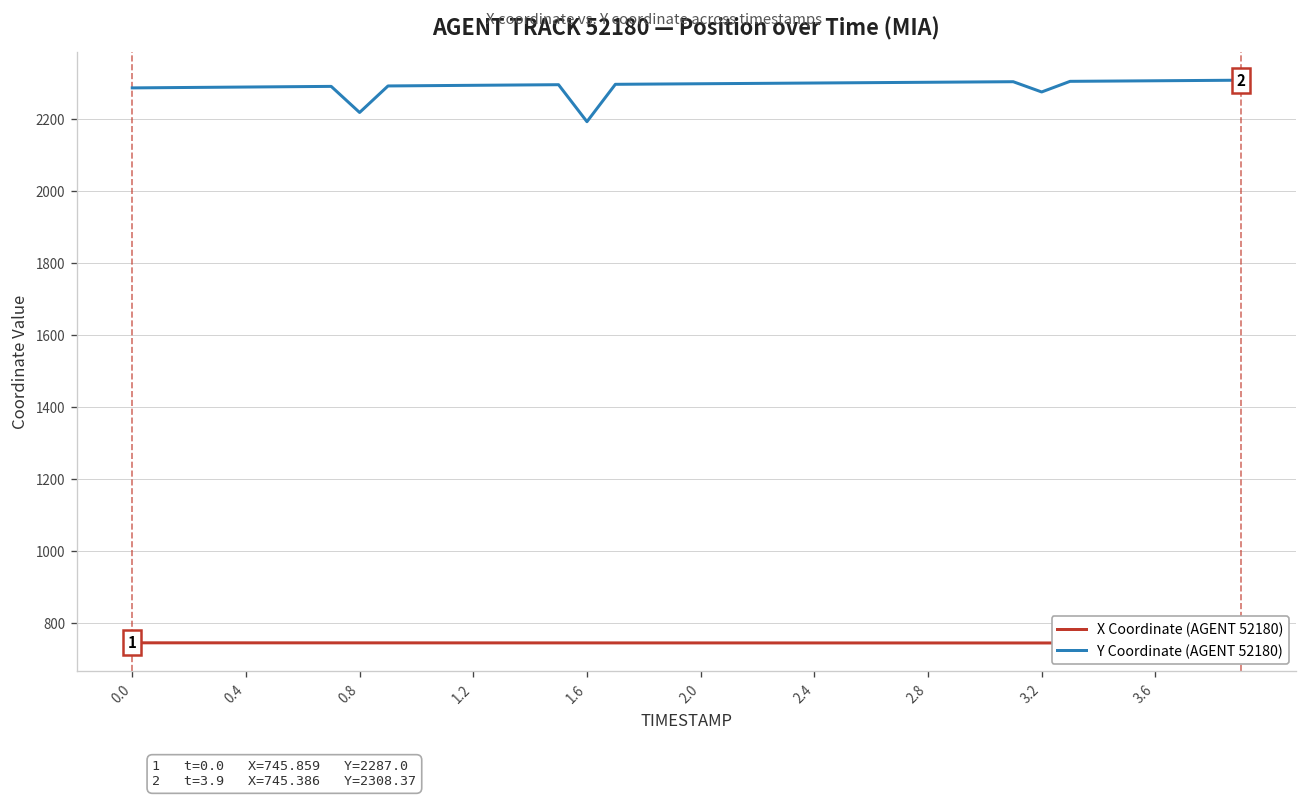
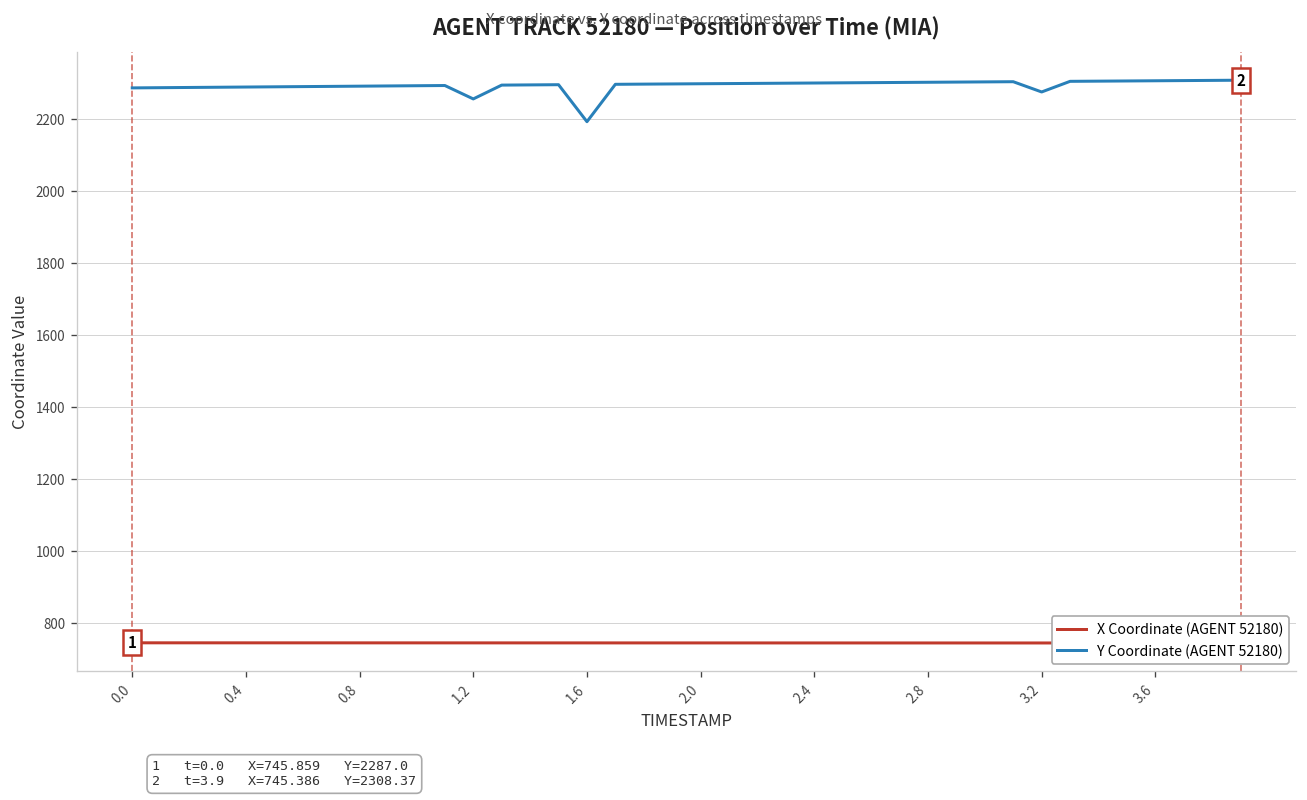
Y Coordinate (AGENT 52180), 0.8: 2220 -> 2290
Y Coordinate (AGENT 52180), 1.2: 2290 -> 2260
